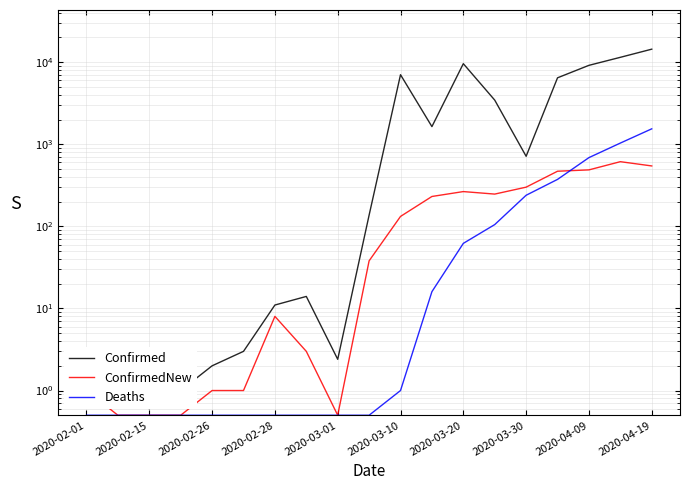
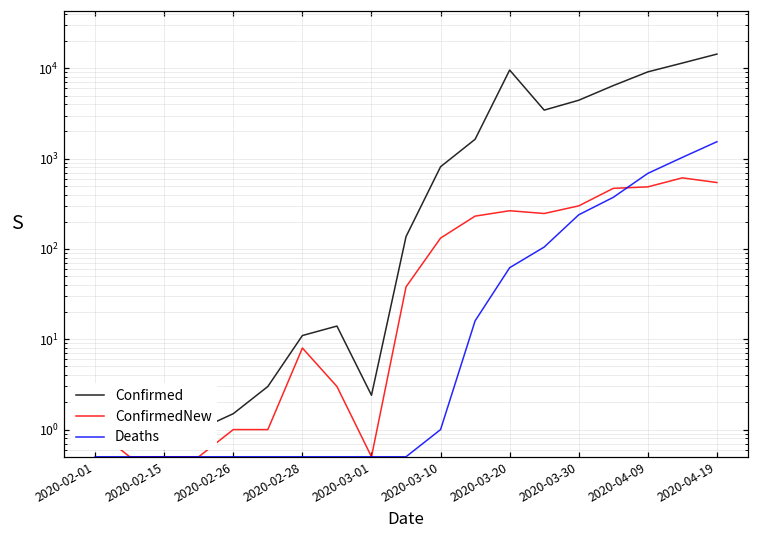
Confirmed, 2020-02-26: 2.0 -> 1.5
Confirmed, 2020-03-10: 7000 -> 800
Confirmed, 2020-03-30: 700 -> 4000
